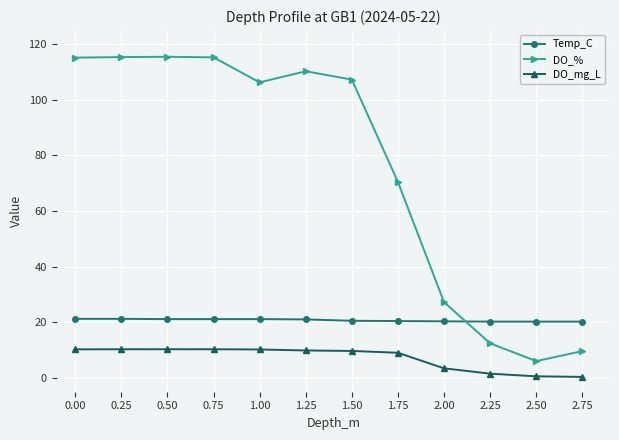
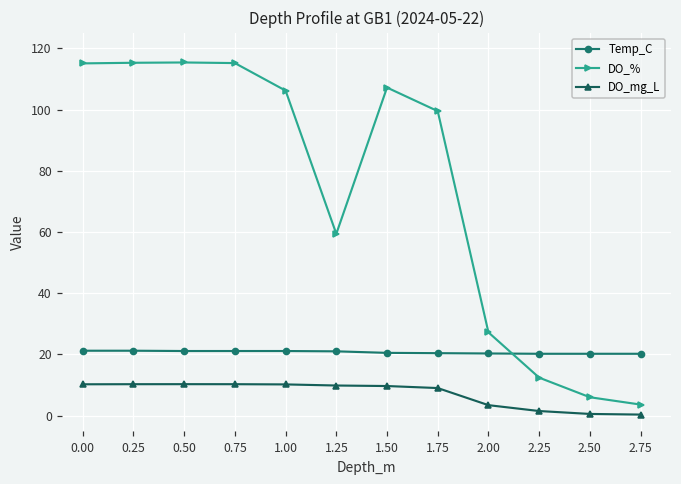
DO_%, 1.25: 110 -> 59
DO_%, 1.75: 70 -> 100
DO_%, 2.75: 10 -> 4
